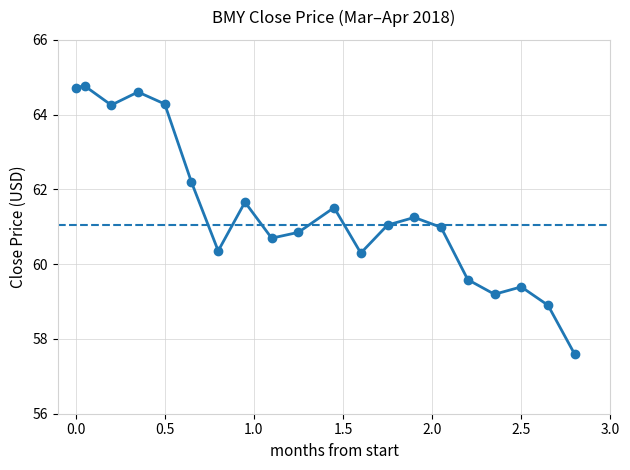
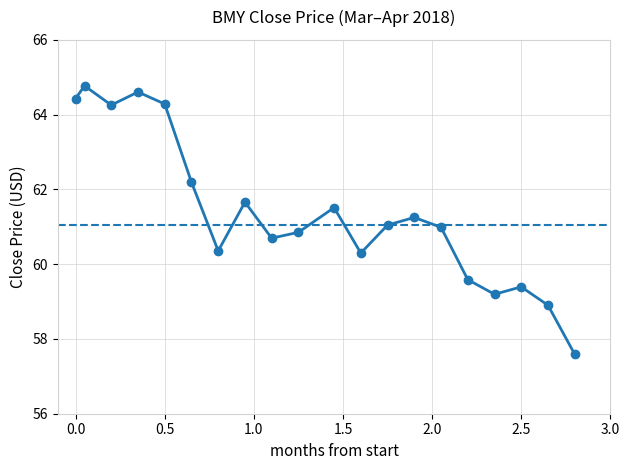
0.0: 64.7 -> 64.4
